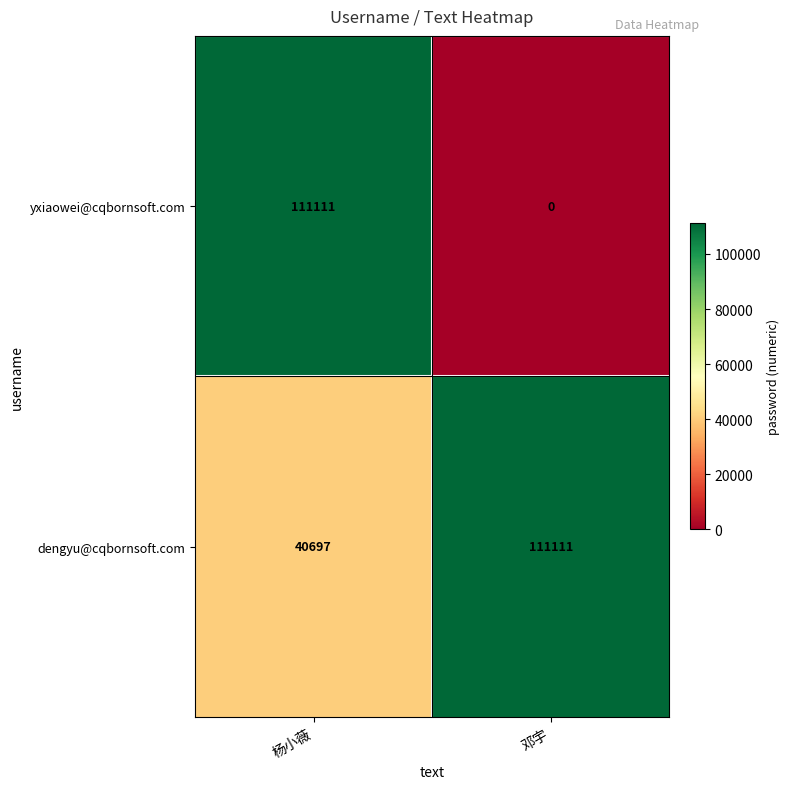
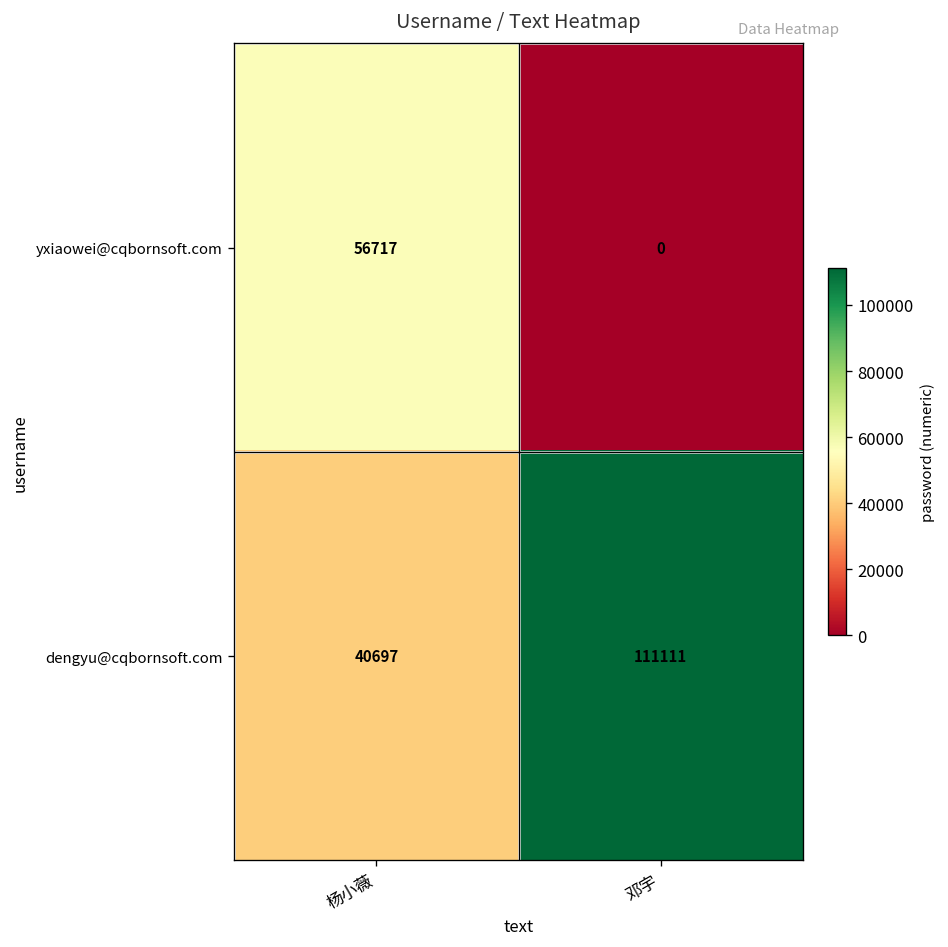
yxiaowei@cqbornsoft.com, 杨小薇: 111111 -> 56717
